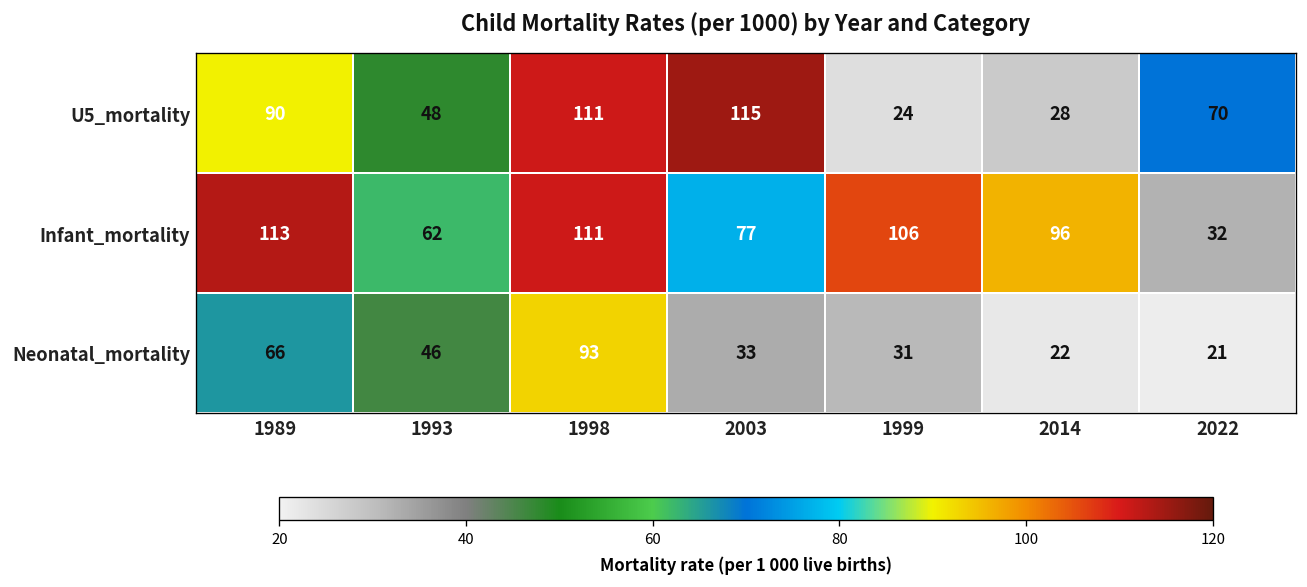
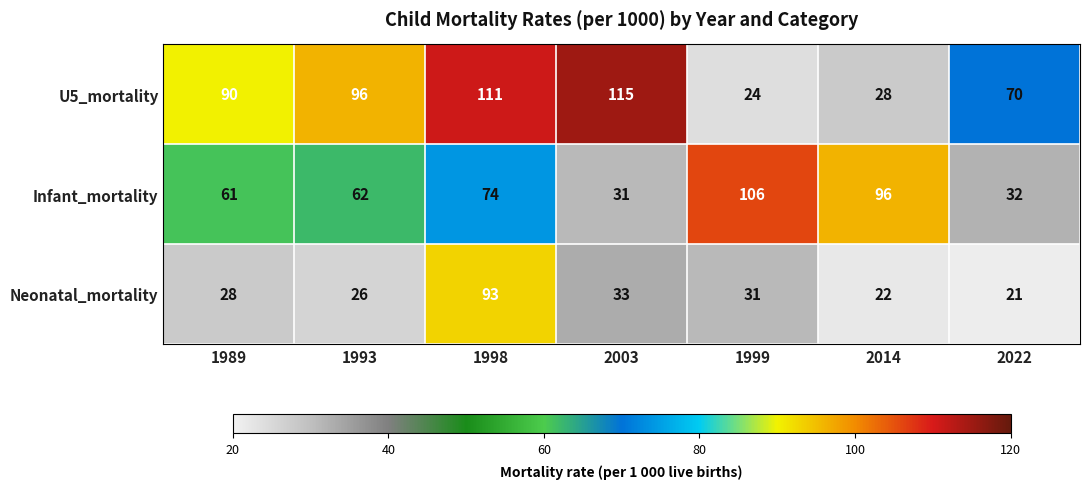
U5_mortality, 1993: 48 -> 96
Infant_mortality, 1989: 113 -> 61
Infant_mortality, 1998: 111 -> 74
Infant_mortality, 2003: 77 -> 31
Neonatal_mortality, 1989: 66 -> 28
Neonatal_mortality, 1993: 46 -> 26
